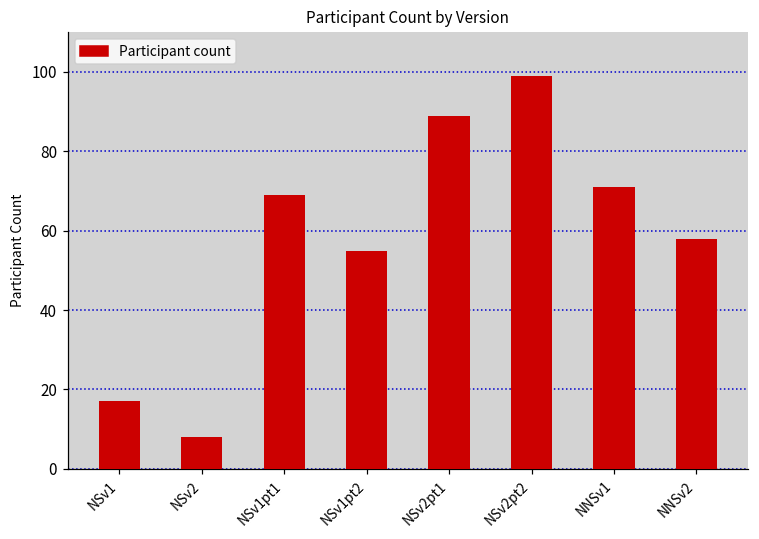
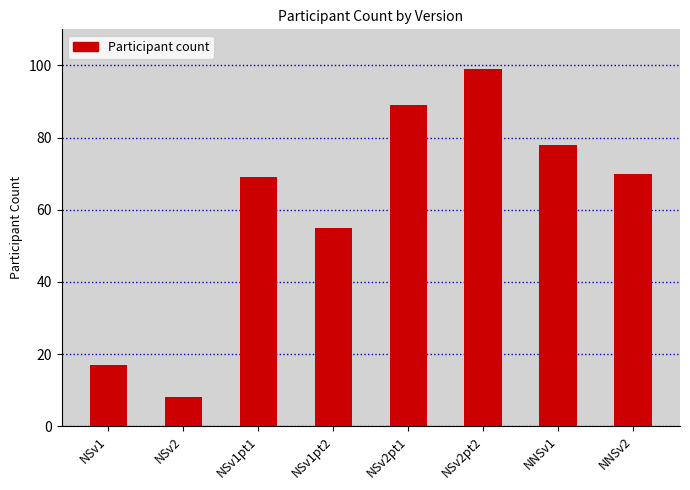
NNSv1: 71 -> 78
NNSv2: 58 -> 70
